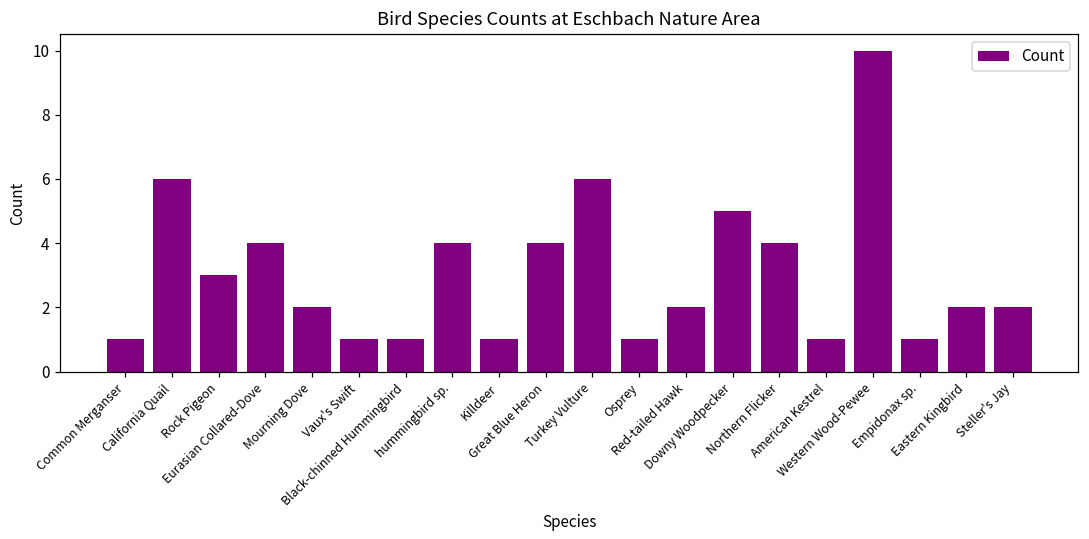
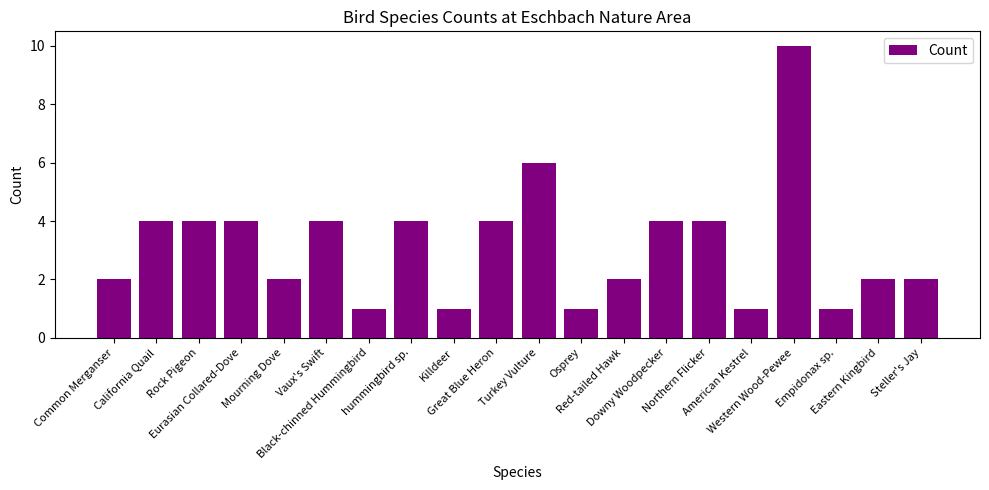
Common Merganser: 1 -> 2
California Quail: 6 -> 4
Rock Pigeon: 3 -> 4
Vaux's Swift: 1 -> 4
Downy Woodpecker: 5 -> 4
